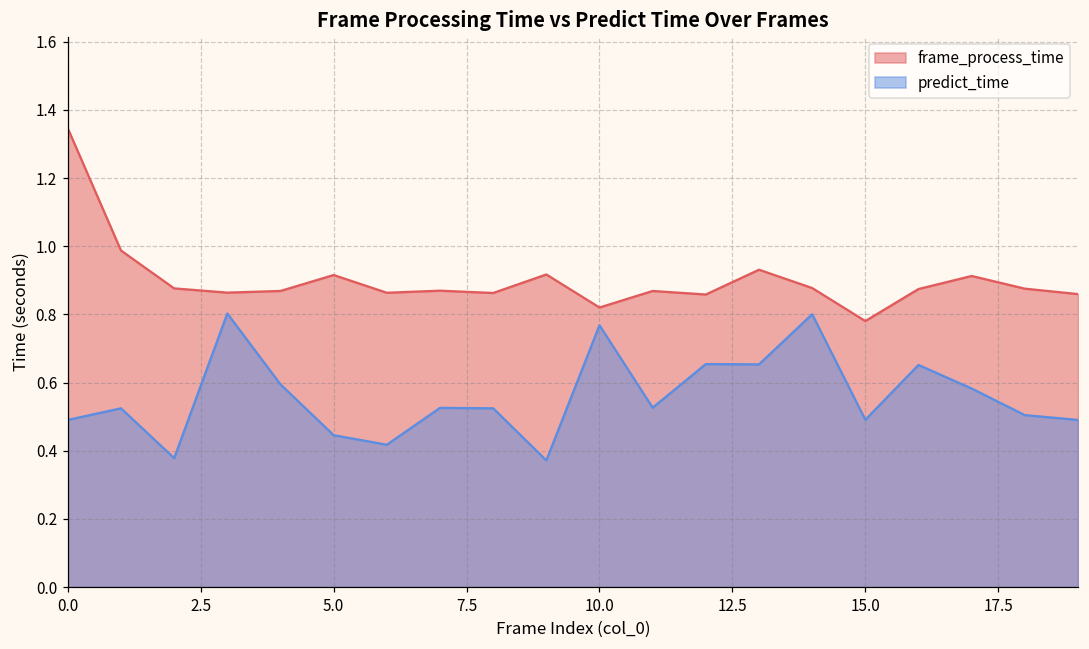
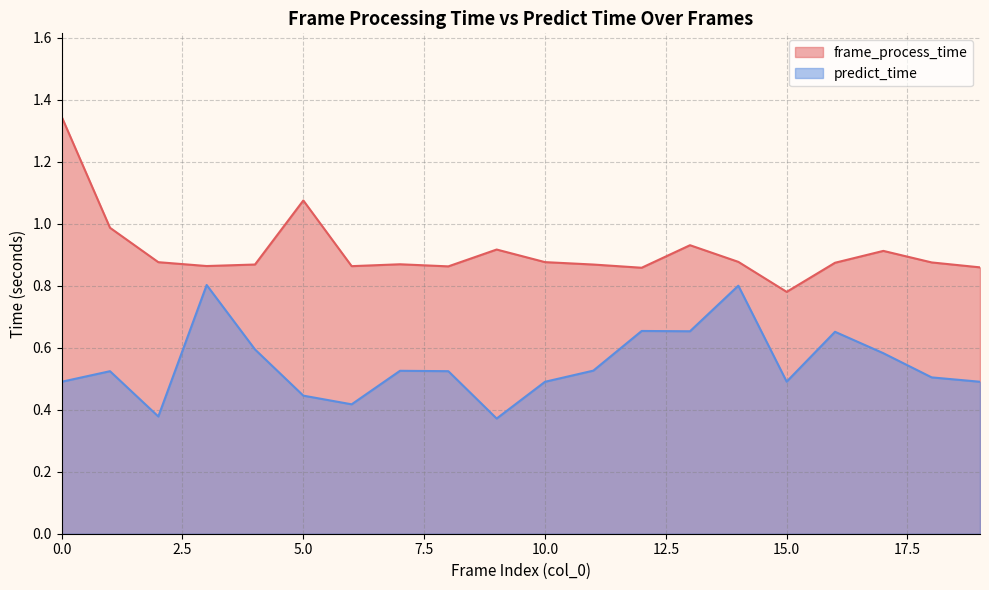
frame_process_time, 5.0: 0.92 -> 1.08
frame_process_time, 10.0: 0.82 -> 0.88
predict_time, 10.0: 0.77 -> 0.49
